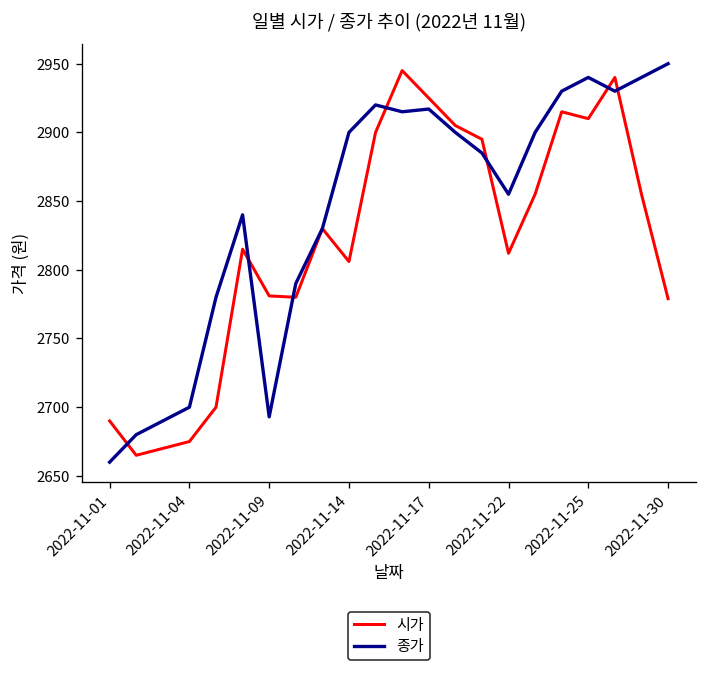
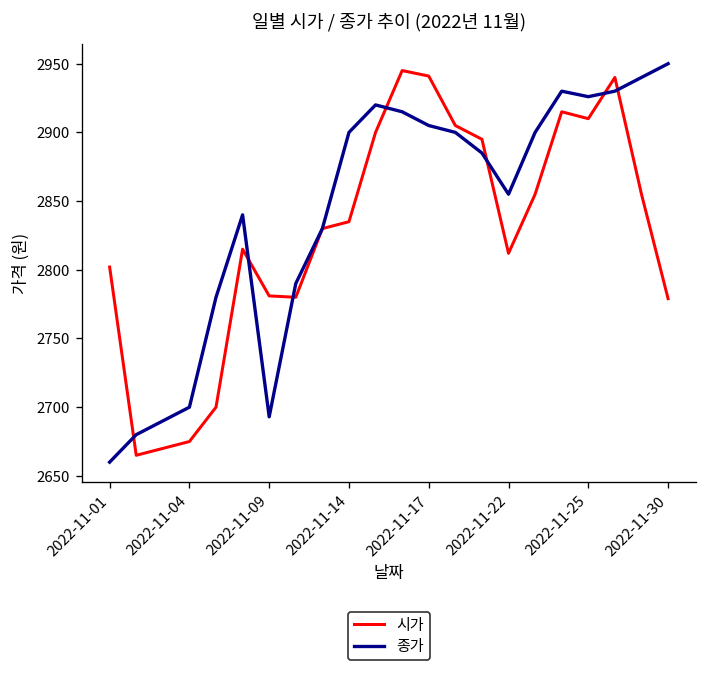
시가, 2022-11-01: 2690 -> 2802
시가, 2022-11-14: 2806 -> 2835
시가, 2022-11-17: 2925 -> 2941
종가, 2022-11-17: 2917 -> 2905
종가, 2022-11-25: 2940 -> 2926
